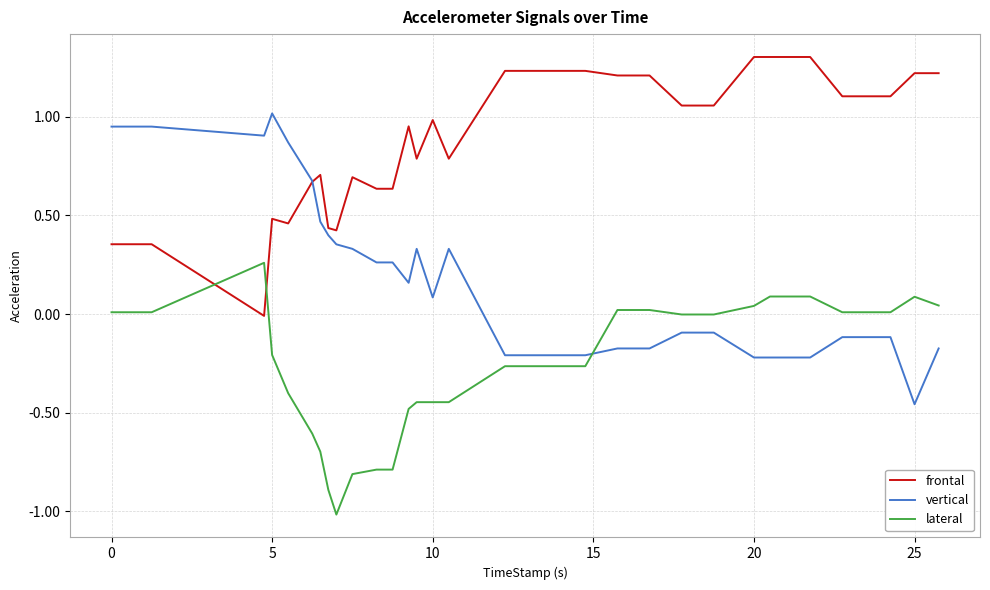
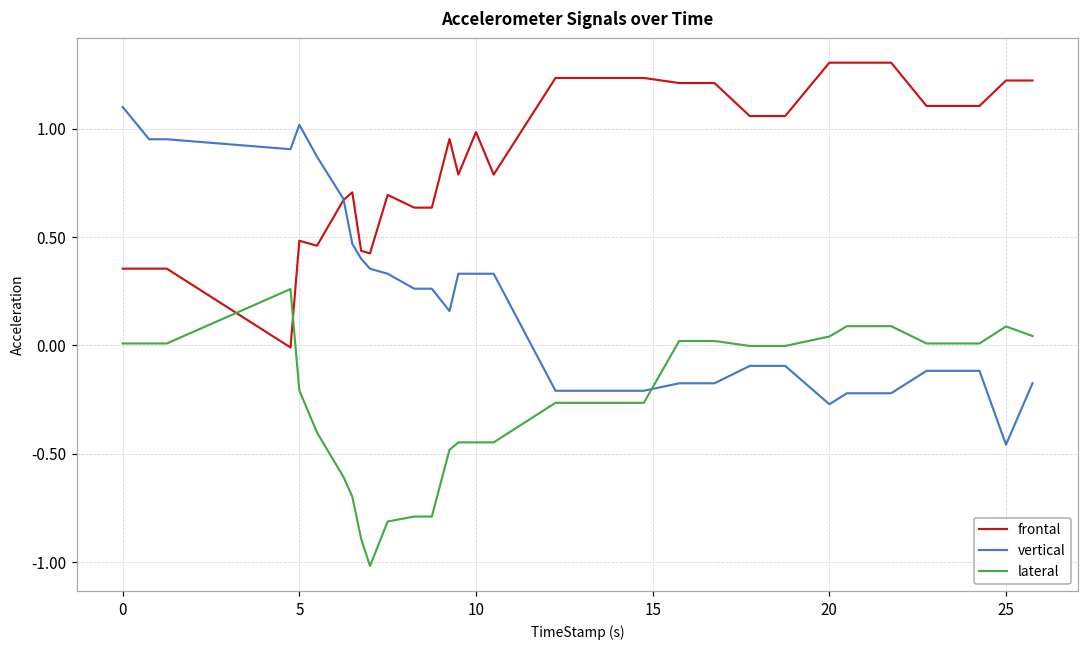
vertical, 0: 0.95 -> 1.10
vertical, 10: 0.08 -> 0.33
vertical, 20: -0.22 -> -0.27
